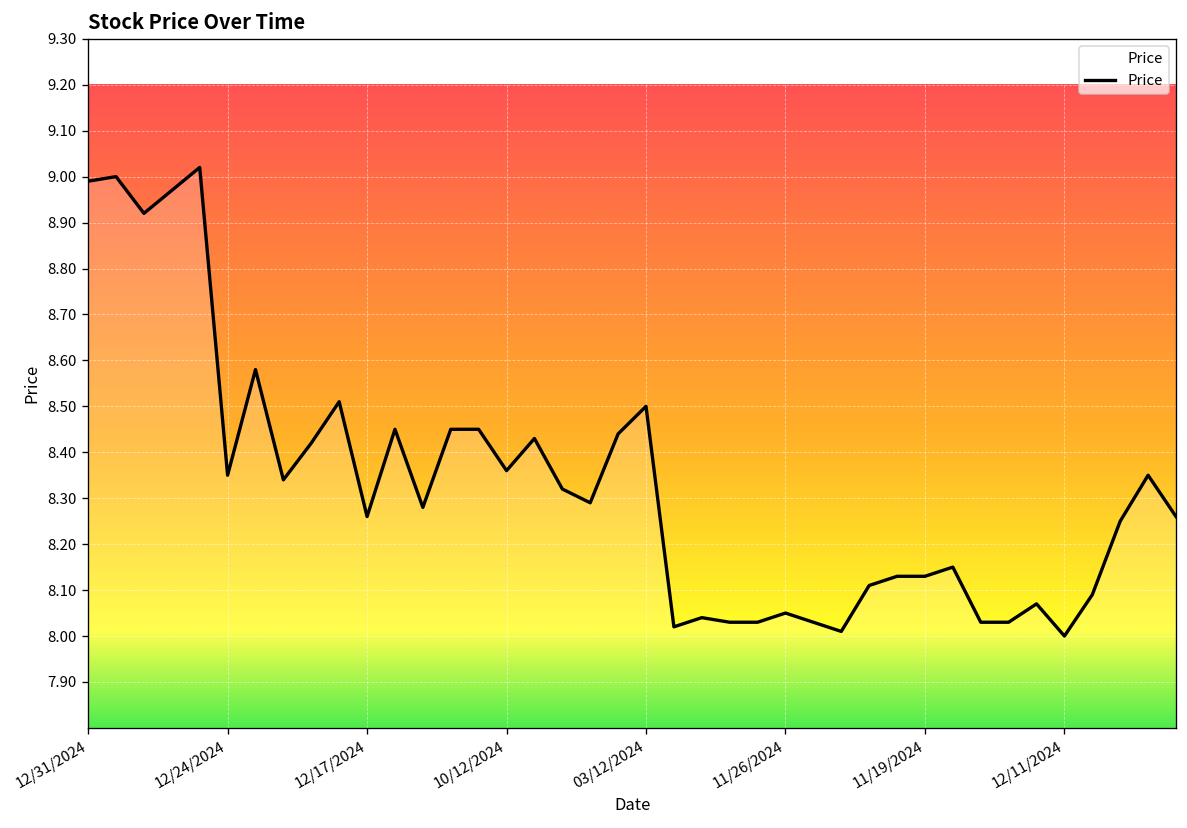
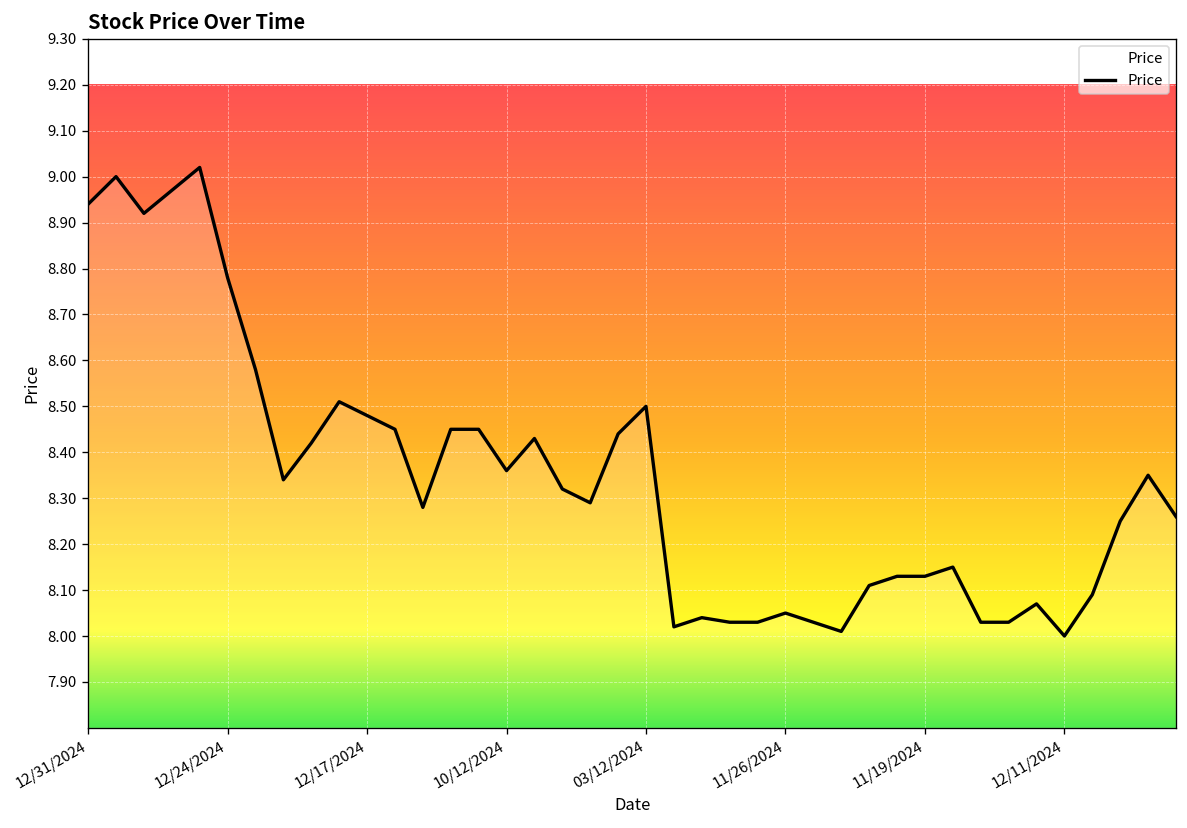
12/31/2024: 8.99 -> 8.94
12/24/2024: 8.35 -> 8.78
12/17/2024: 8.26 -> 8.48
